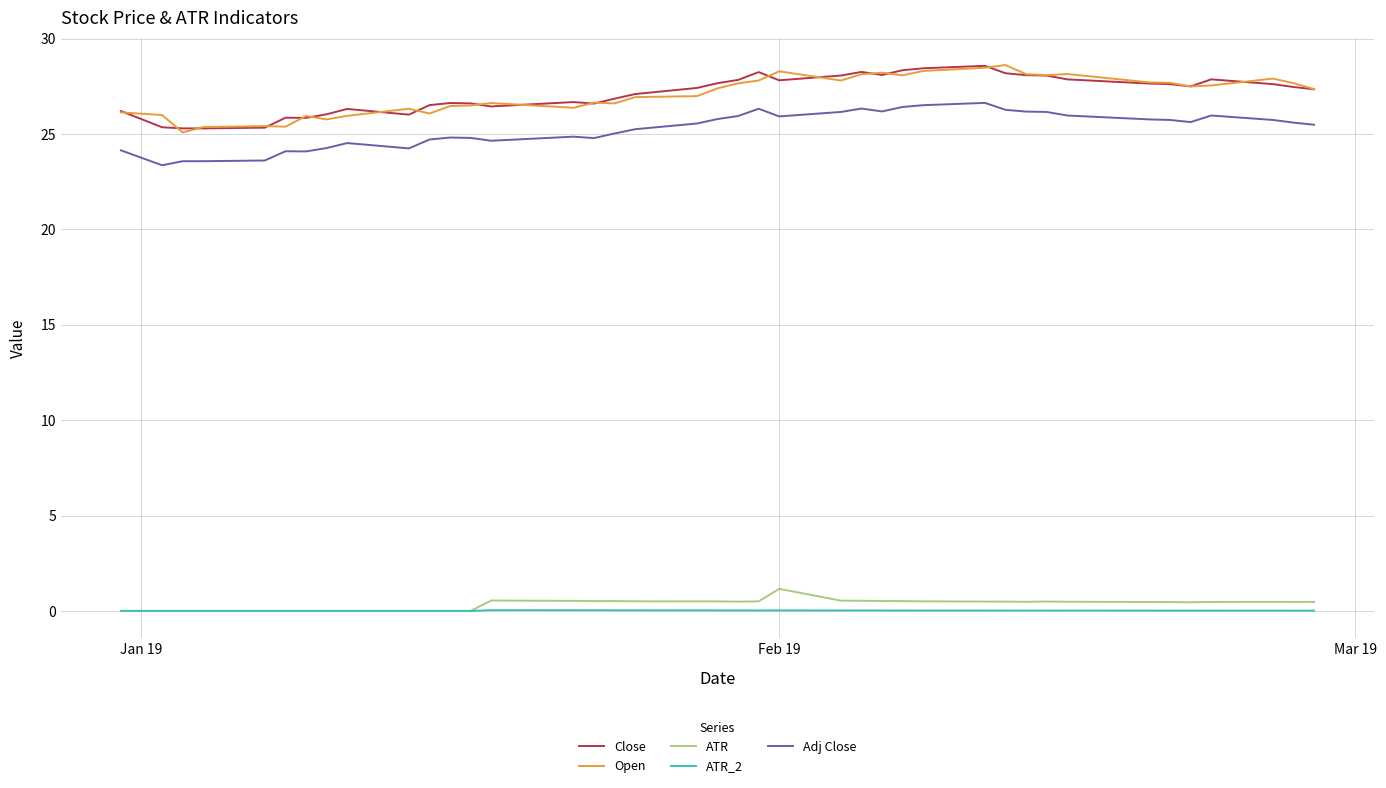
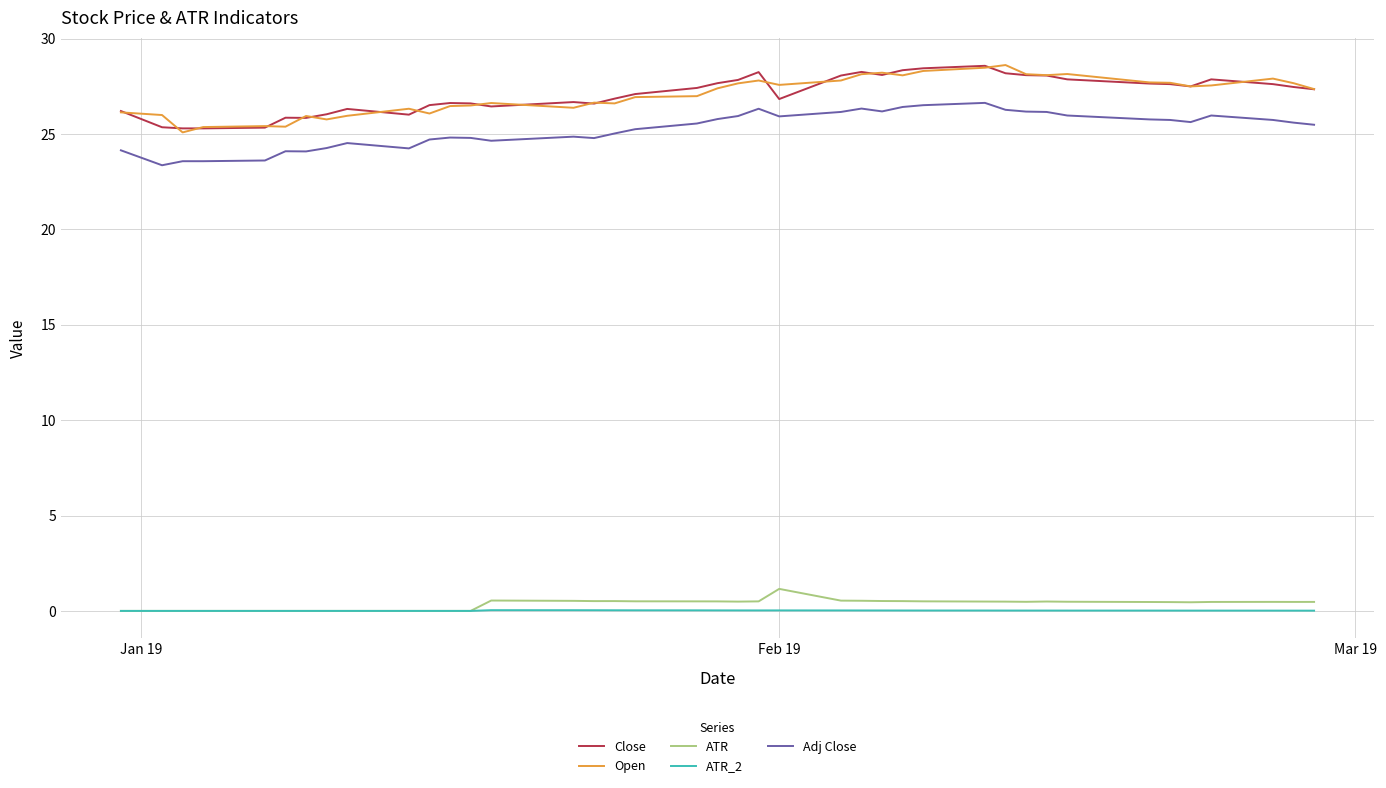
Close, Feb 19: 27.8 -> 26.8
Open, Feb 19: 28.3 -> 27.6
